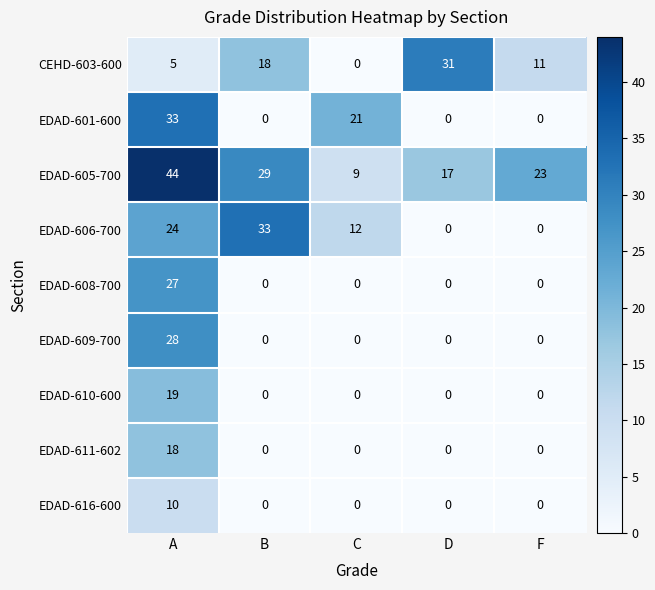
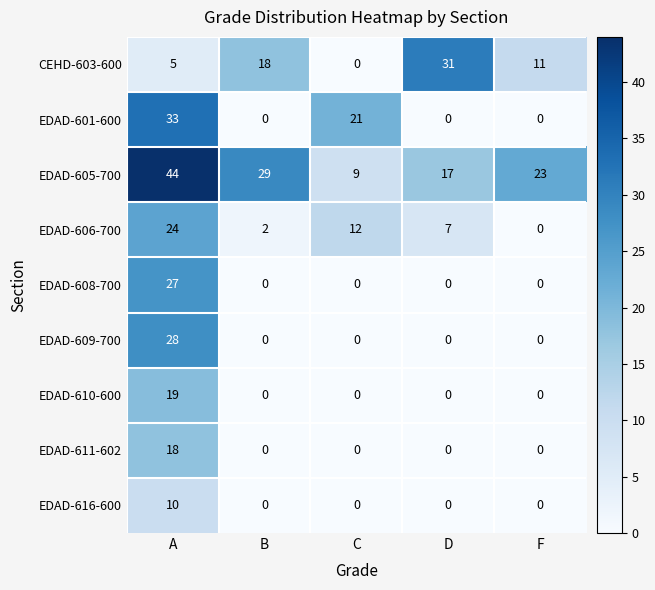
EDAD-606-700, B: 33 -> 2
EDAD-606-700, D: 0 -> 7
